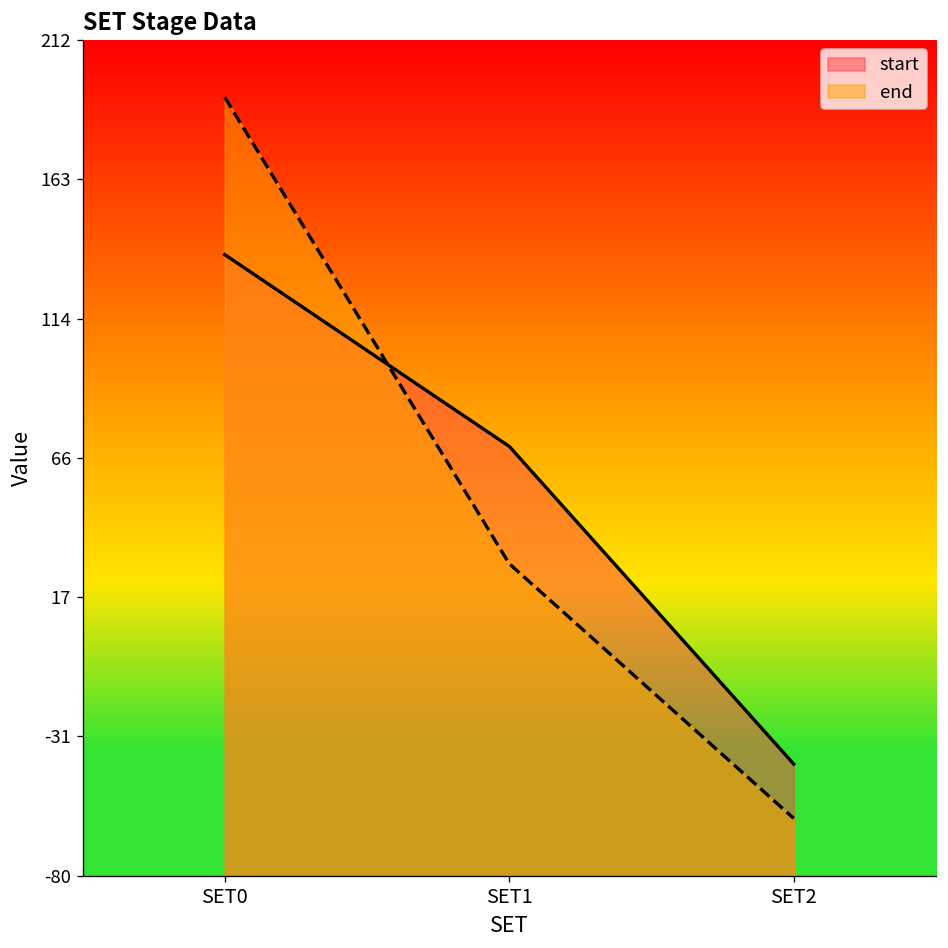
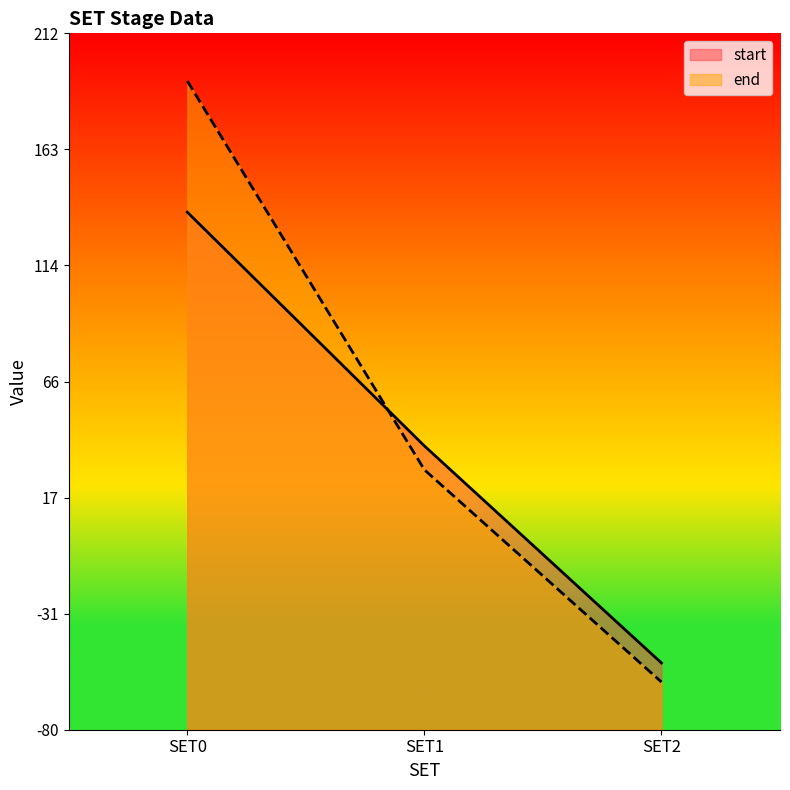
start, SET1: 70 -> 39
start, SET2: -41 -> -52
